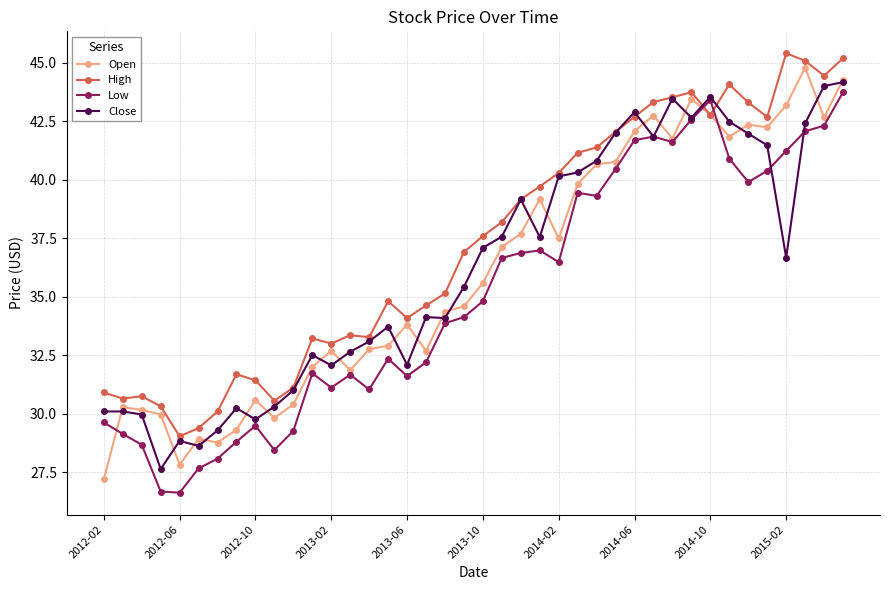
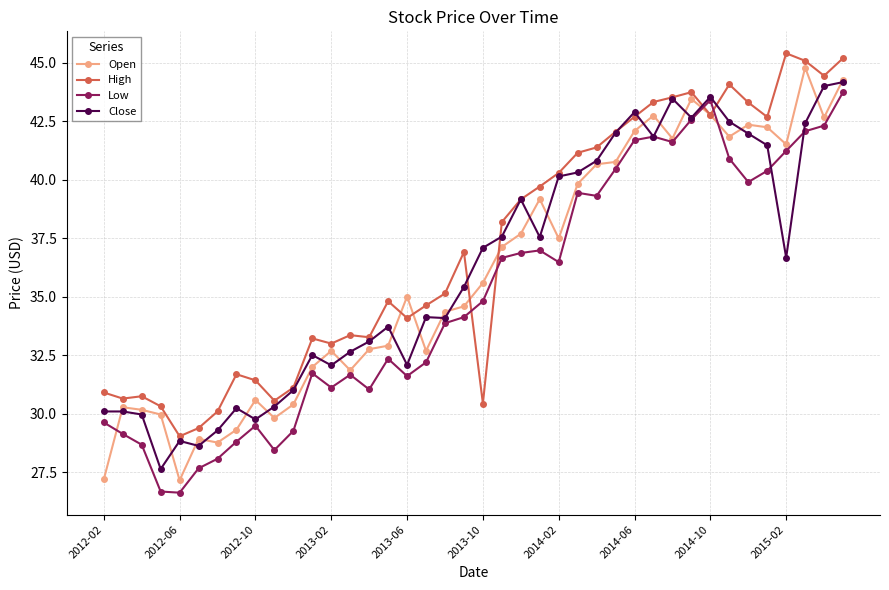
Open, 2012-06: 27.8 -> 27.2
Open, 2013-06: 33.8 -> 35.0
High, 2013-10: 37.6 -> 30.4
Open, 2015-02: 43.2 -> 41.5
